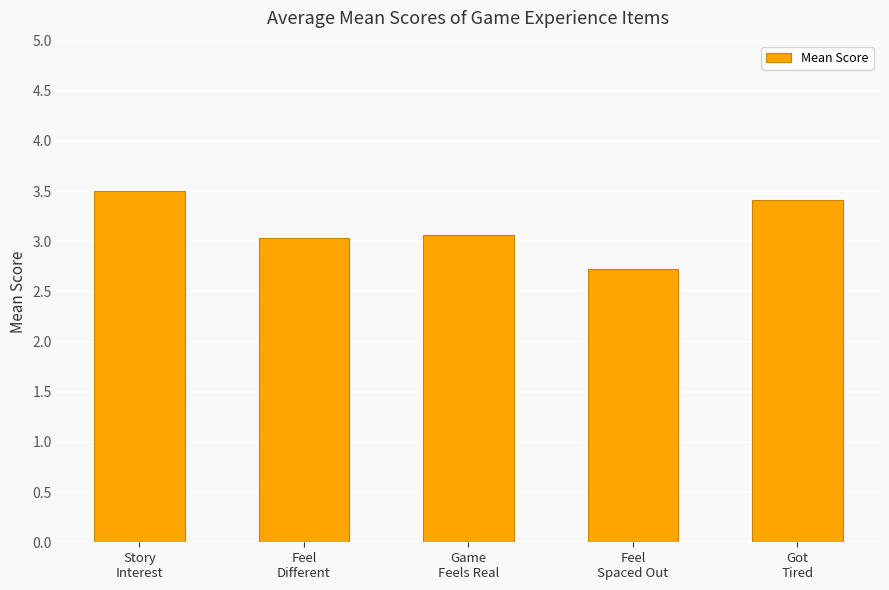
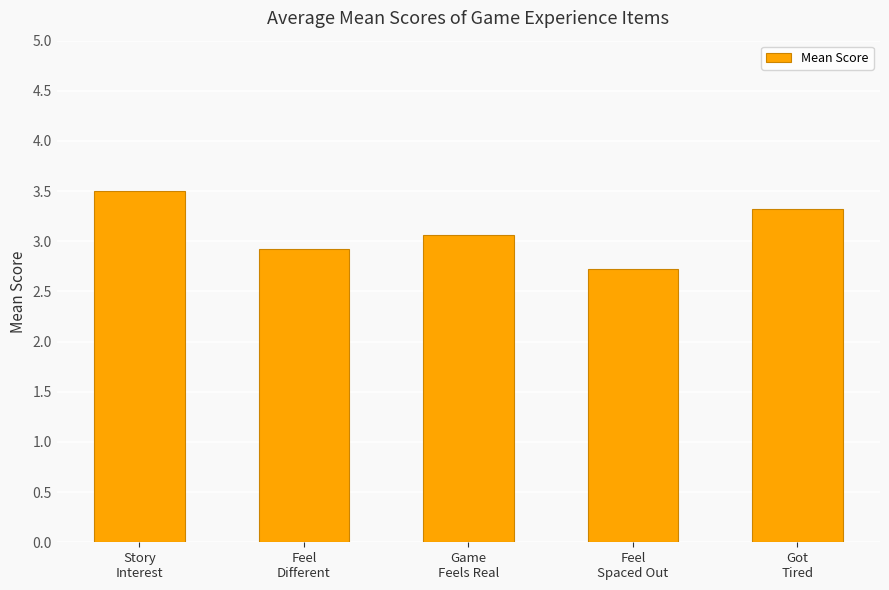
Feel Different: 3.03 -> 2.92
Got Tired: 3.41 -> 3.32
